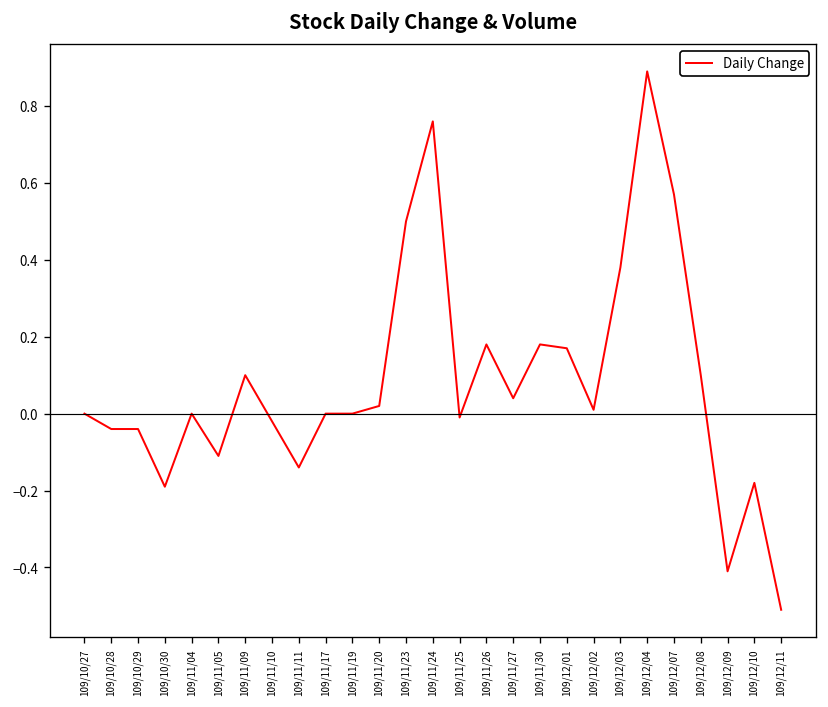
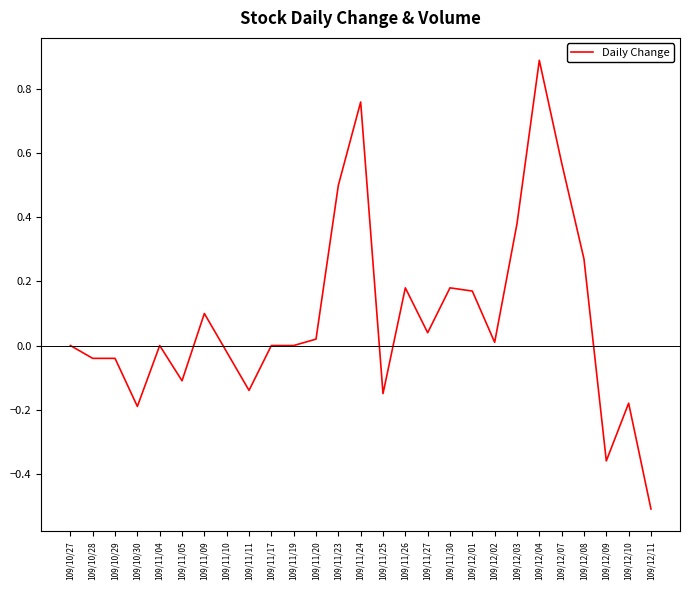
109/11/25: -0.01 -> -0.15
109/12/08: 0.10 -> 0.27
109/12/09: -0.41 -> -0.36
